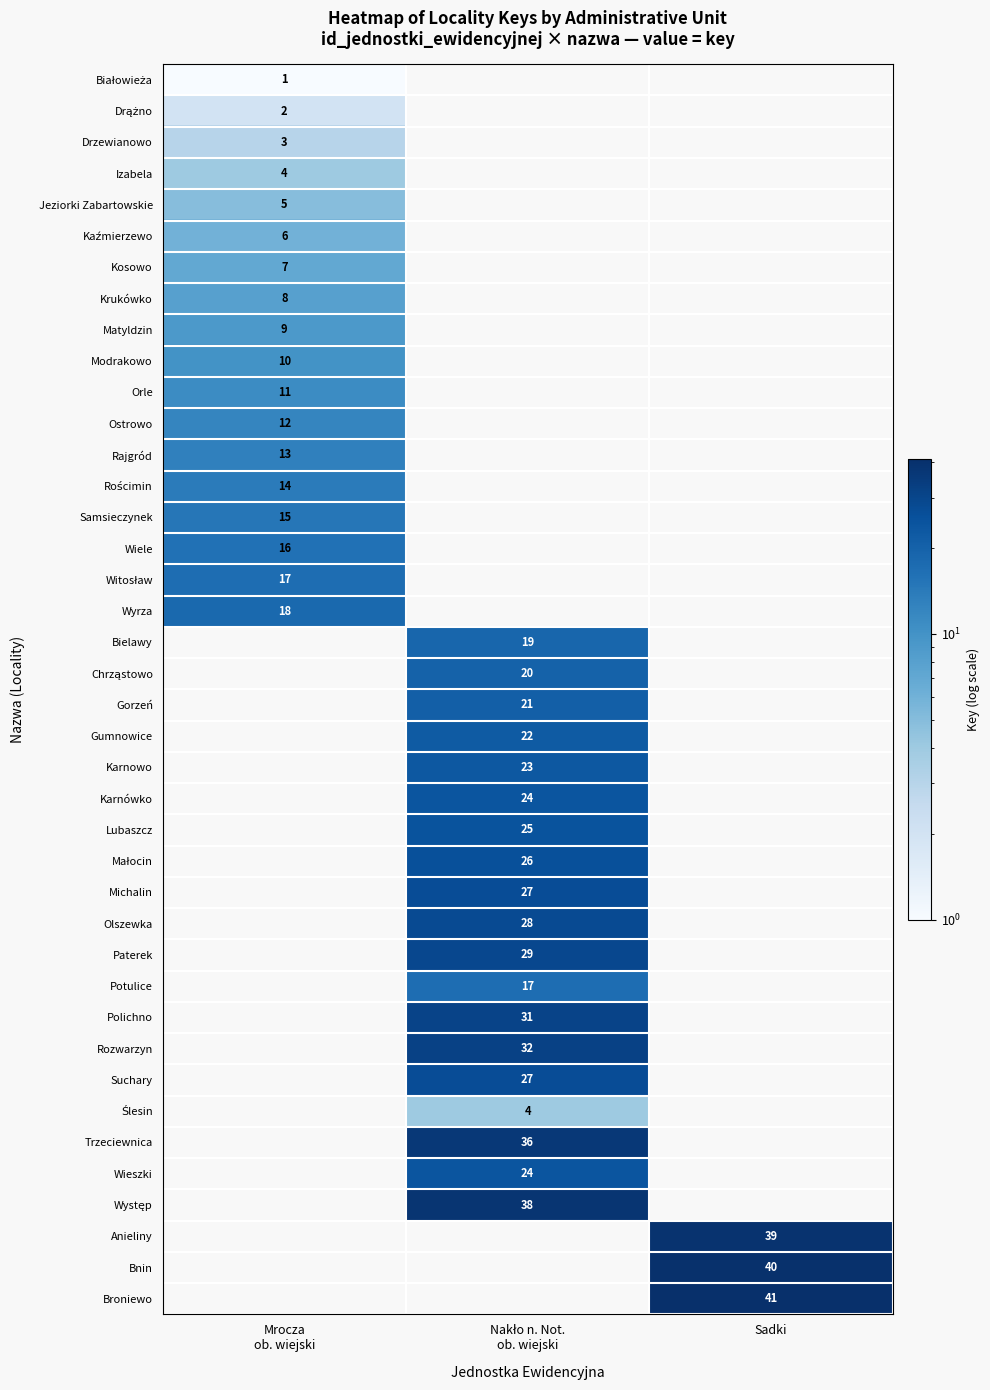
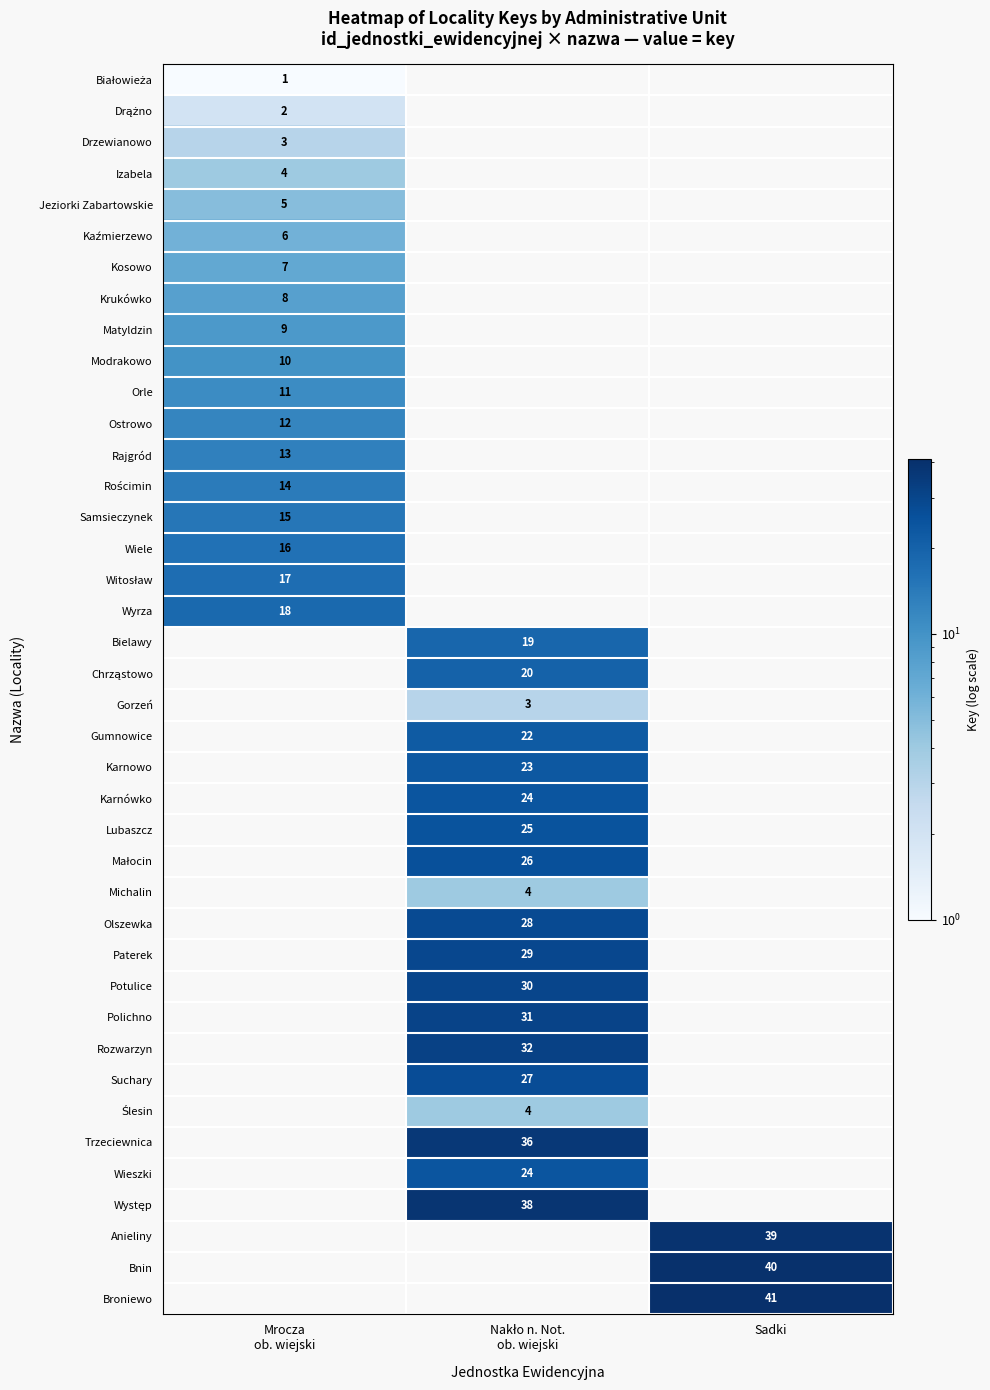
Gorzeń, Nakło n. Not. ob. wiejski: 21 -> 3
Michalin, Nakło n. Not. ob. wiejski: 27 -> 4
Potulice, Nakło n. Not. ob. wiejski: 17 -> 30
